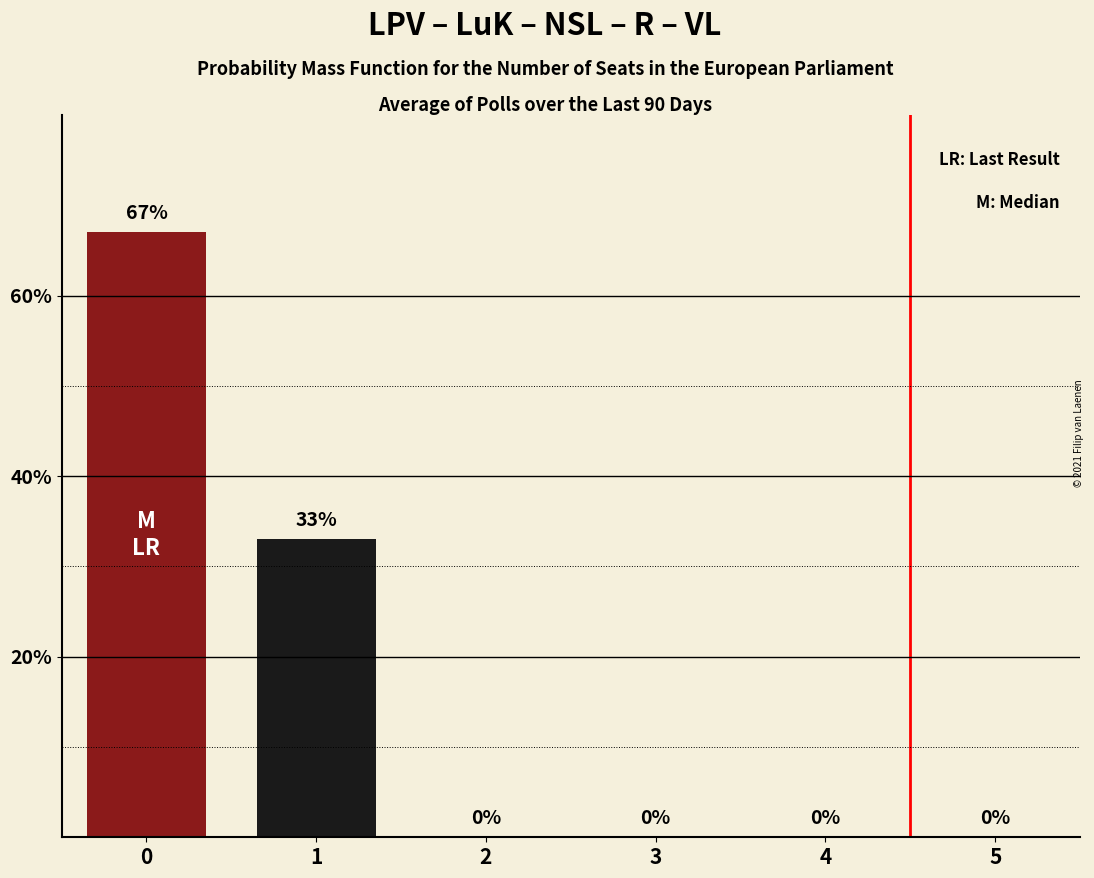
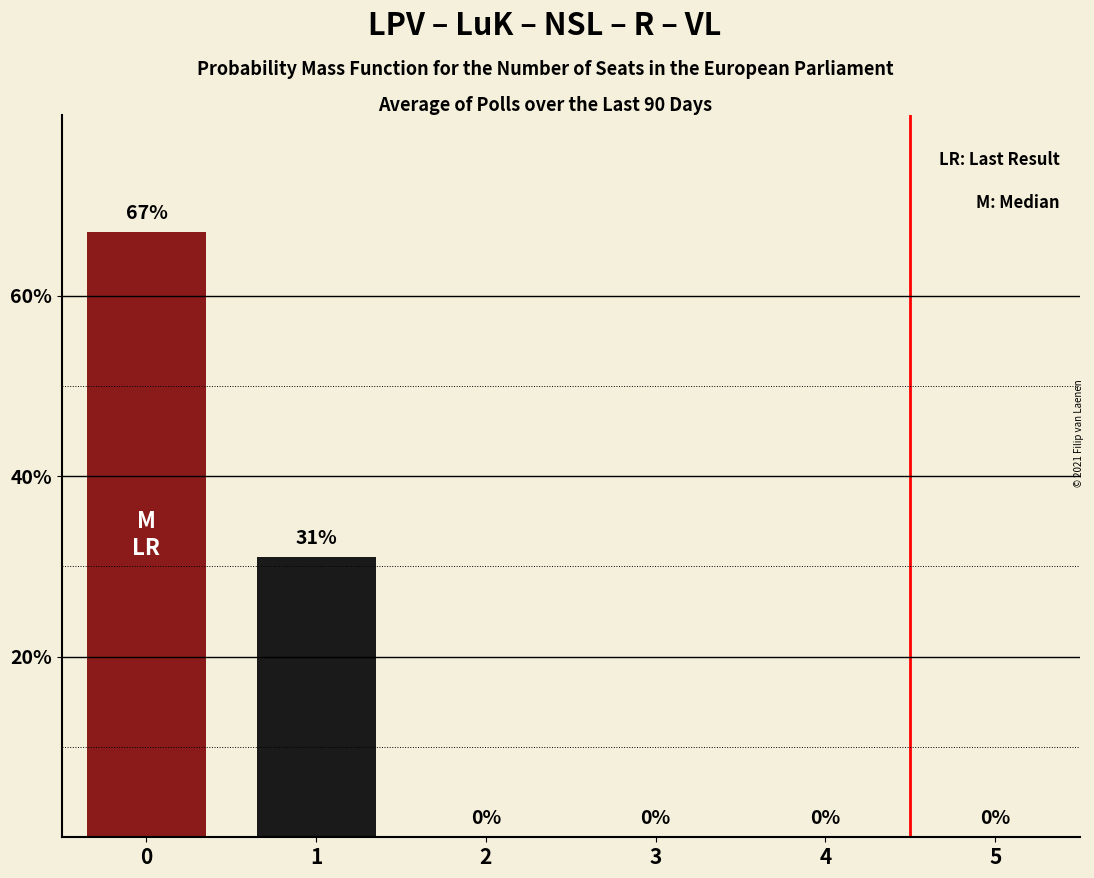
1: 33% -> 31%
